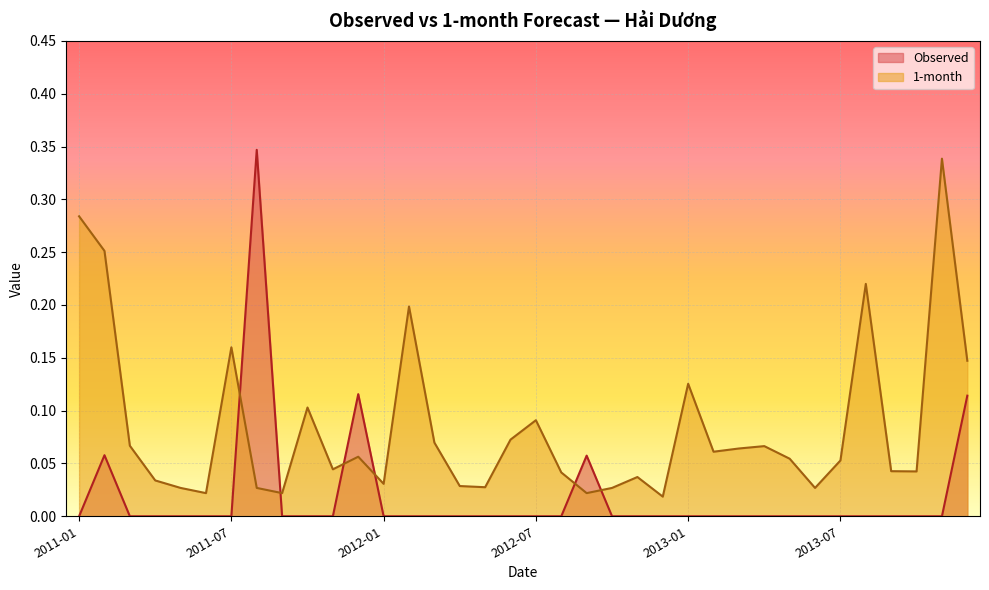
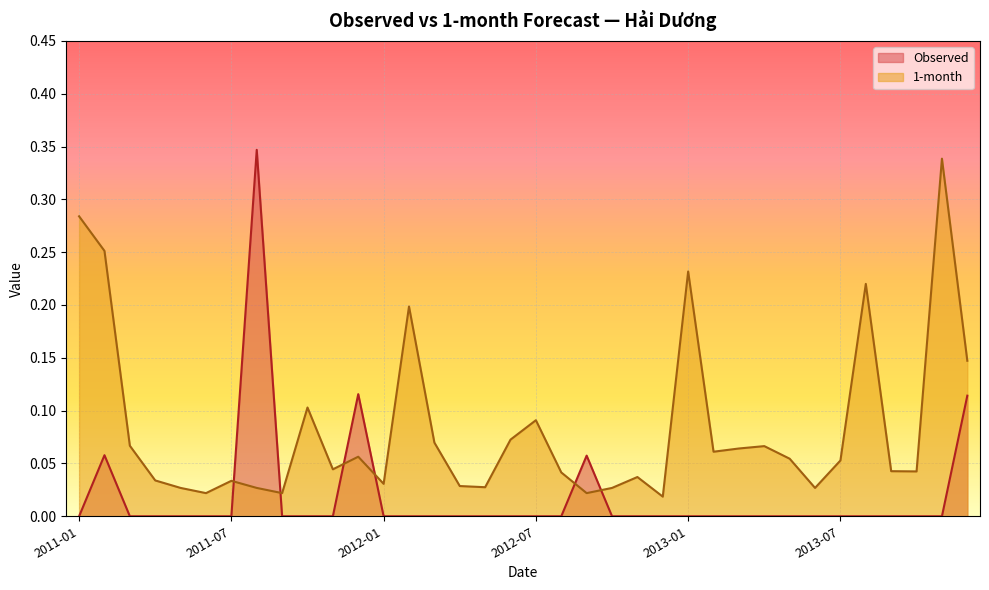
1-month, 2011-07: 0.160 -> 0.034
1-month, 2013-01: 0.125 -> 0.232
